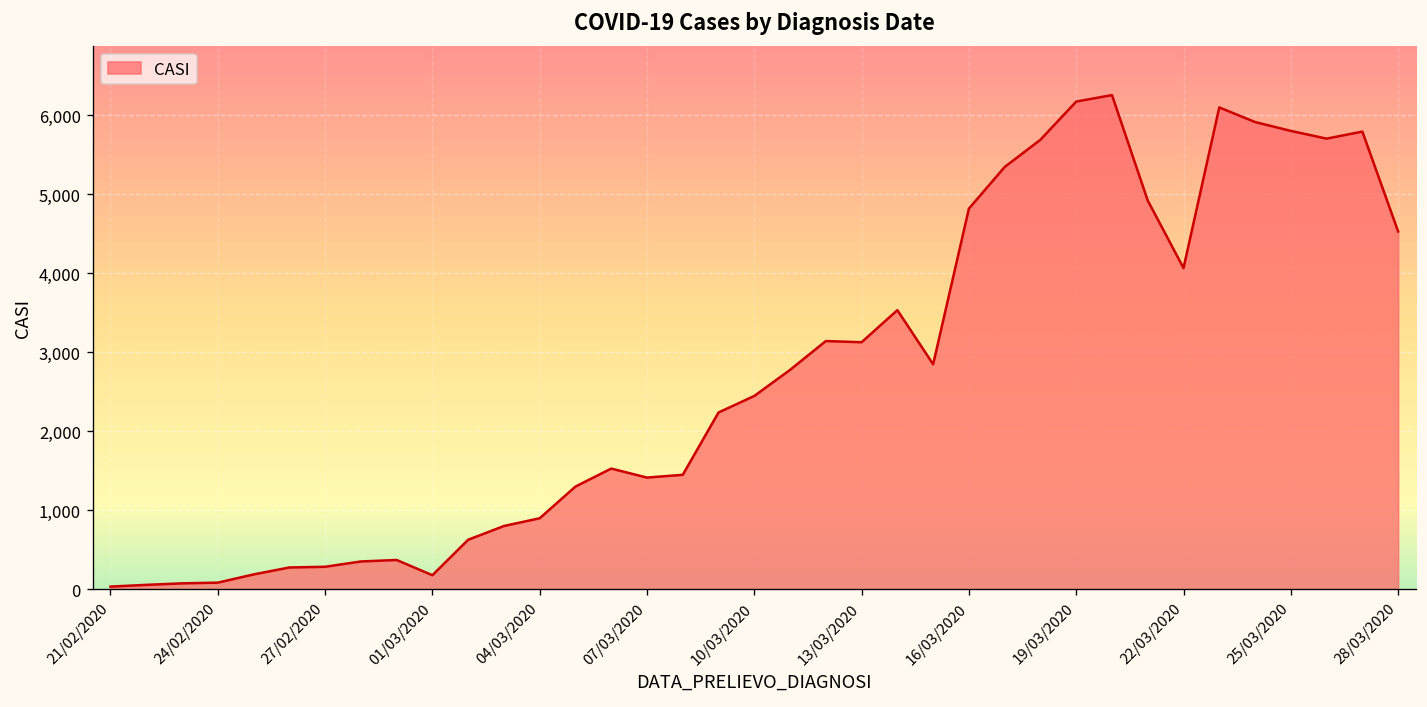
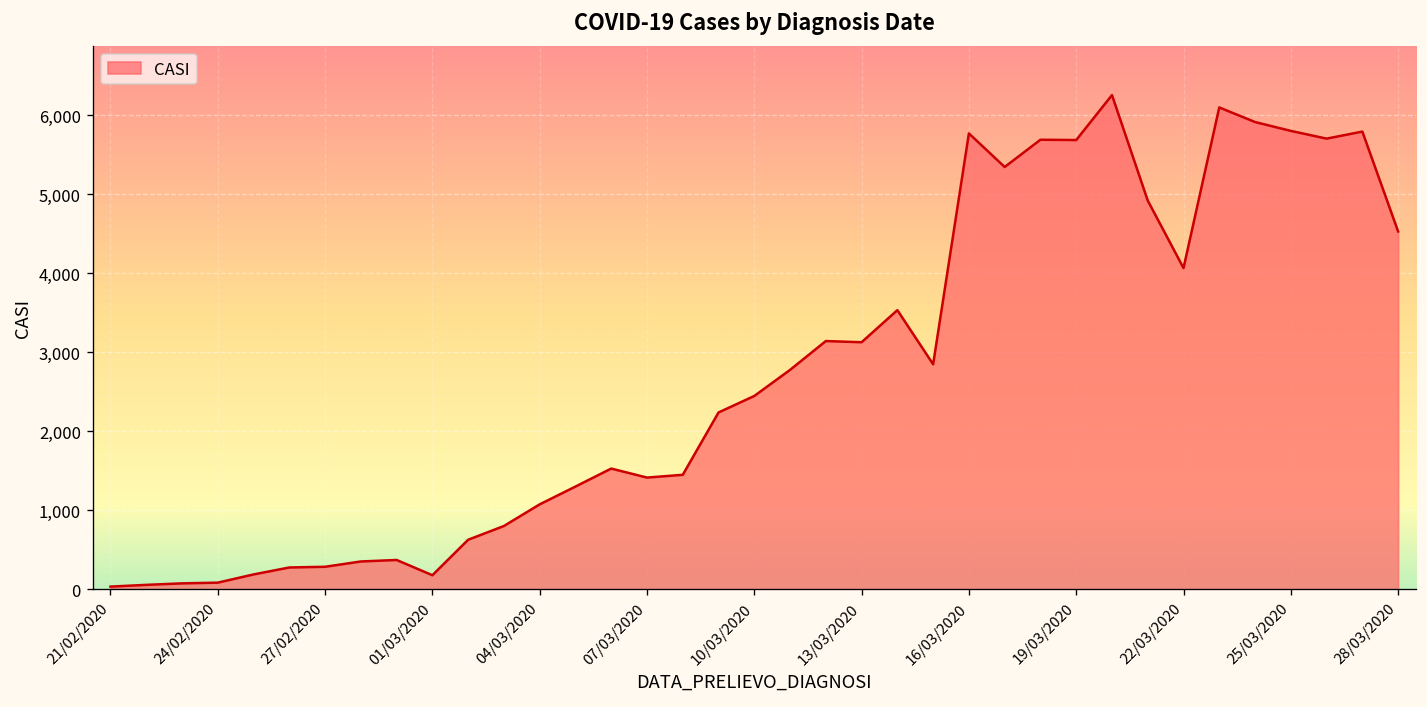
04/03/2020: 900 -> 1,100
16/03/2020: 4,800 -> 5,800
19/03/2020: 6,200 -> 5,700
